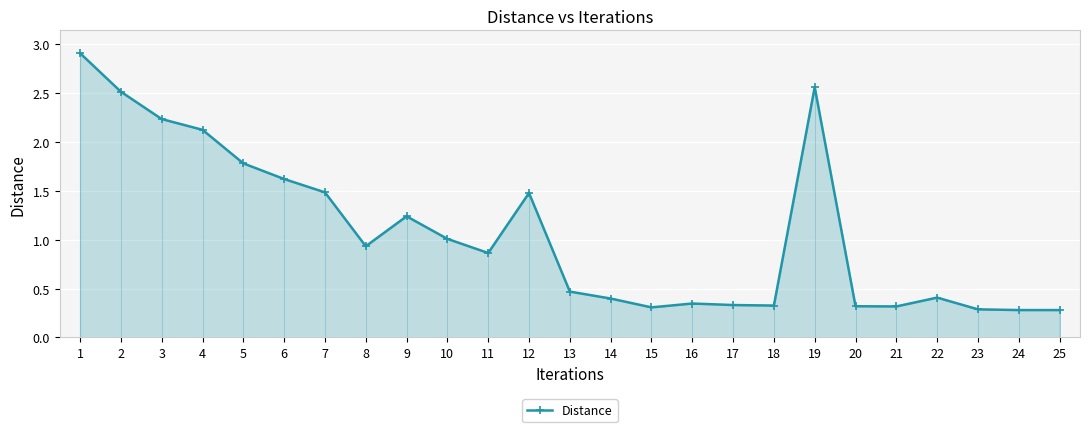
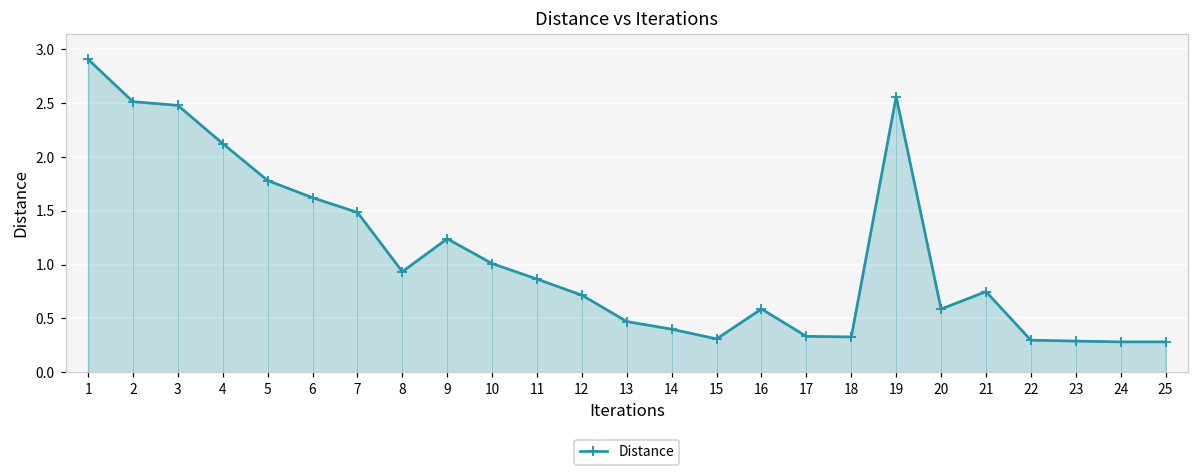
3: 2.2 -> 2.5
12: 1.5 -> 0.7
16: 0.3 -> 0.6
20: 0.3 -> 0.6
21: 0.3 -> 0.7
22: 0.4 -> 0.3
